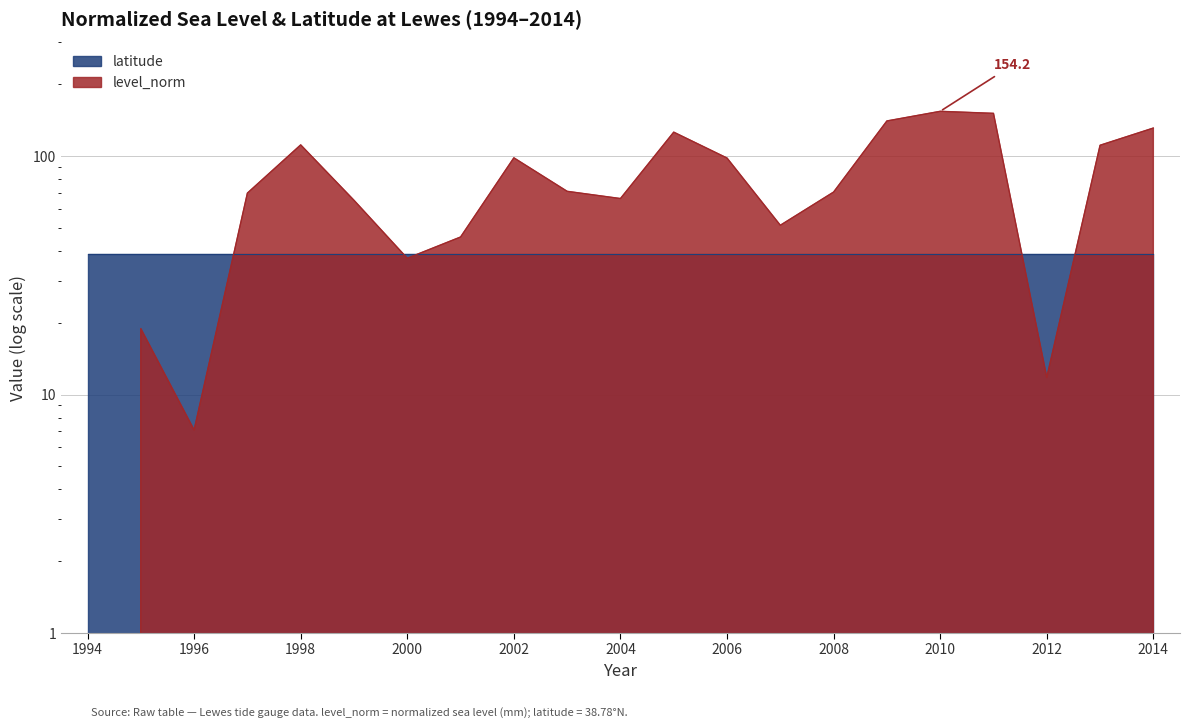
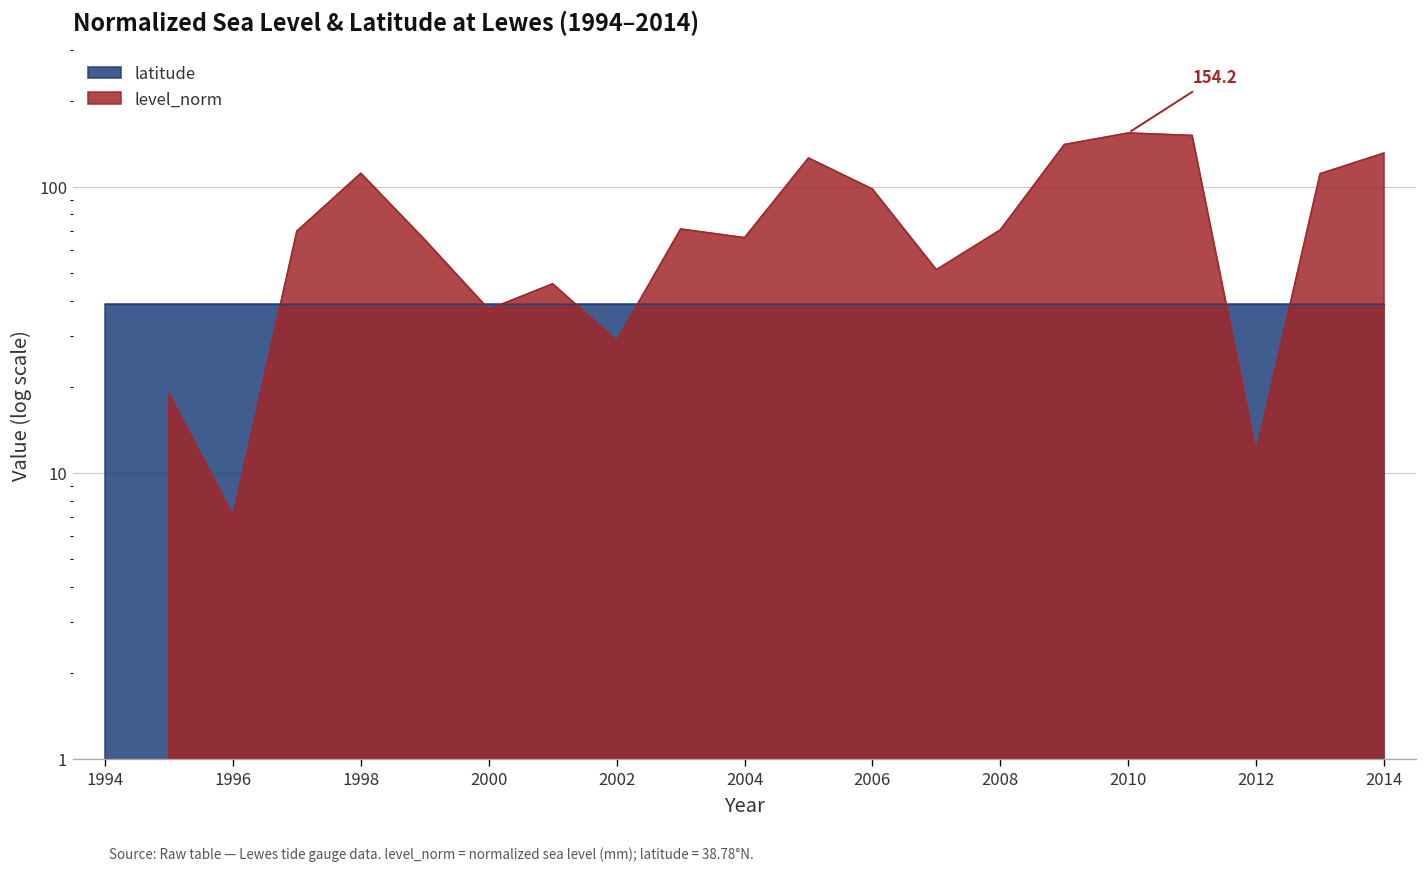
level_norm, 2002: 98 -> 29
